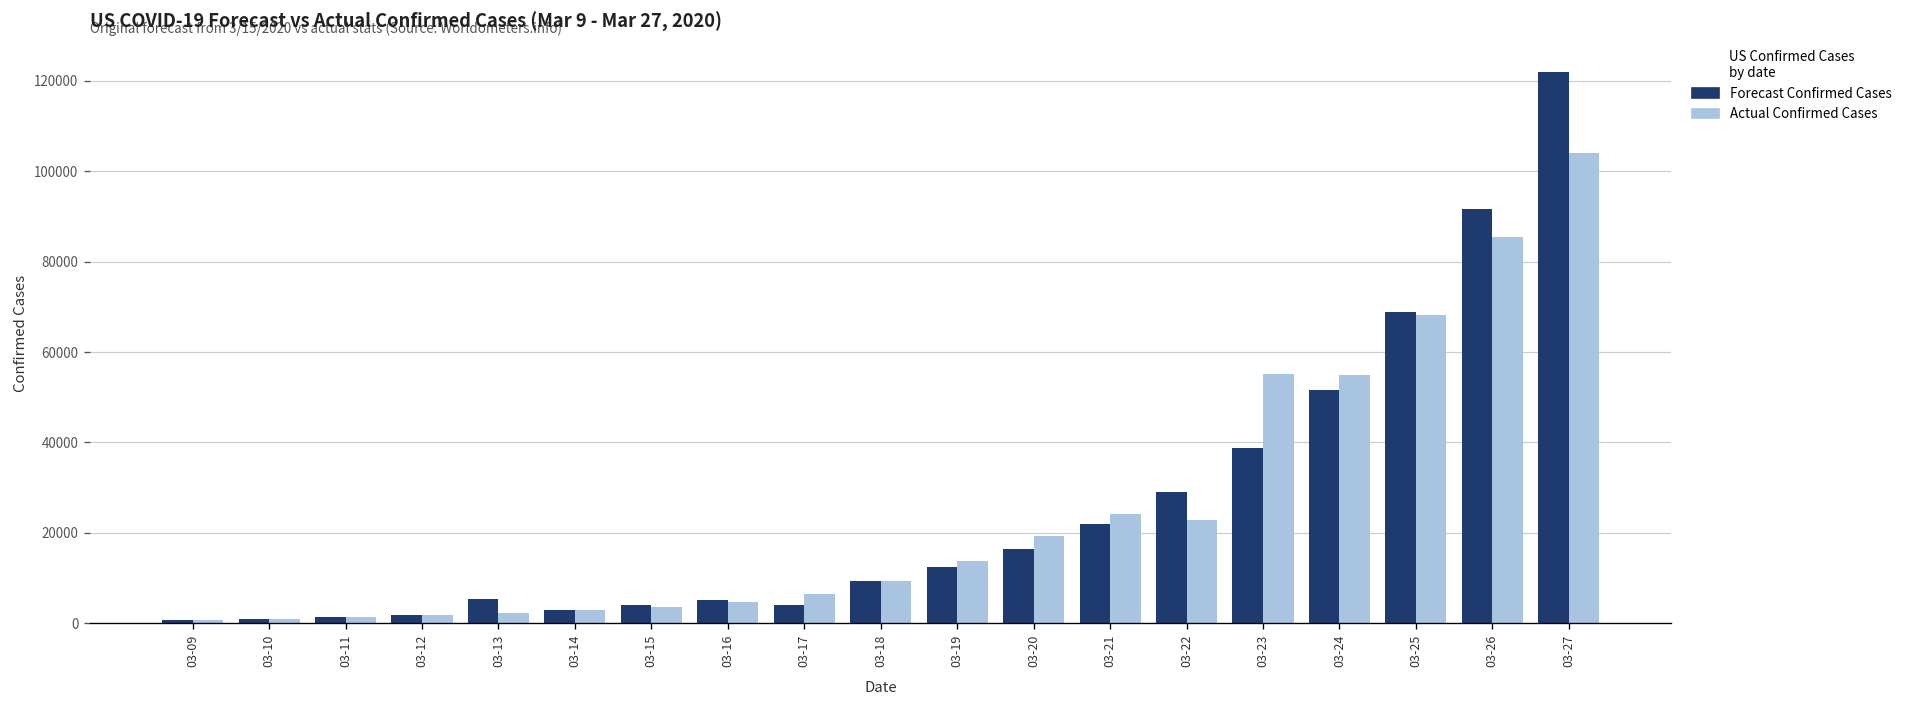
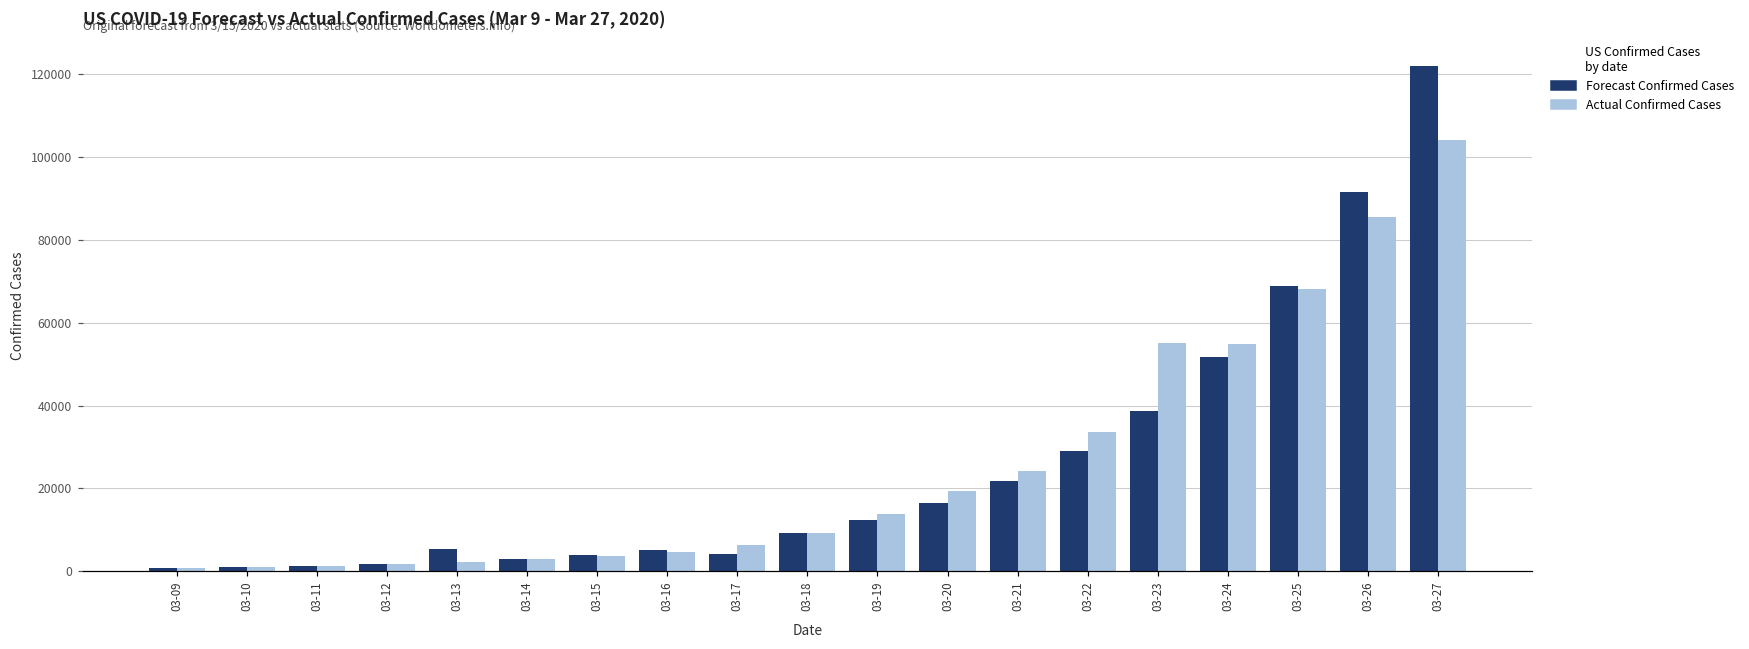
Actual Confirmed Cases, 03-22: 23000 -> 34000
